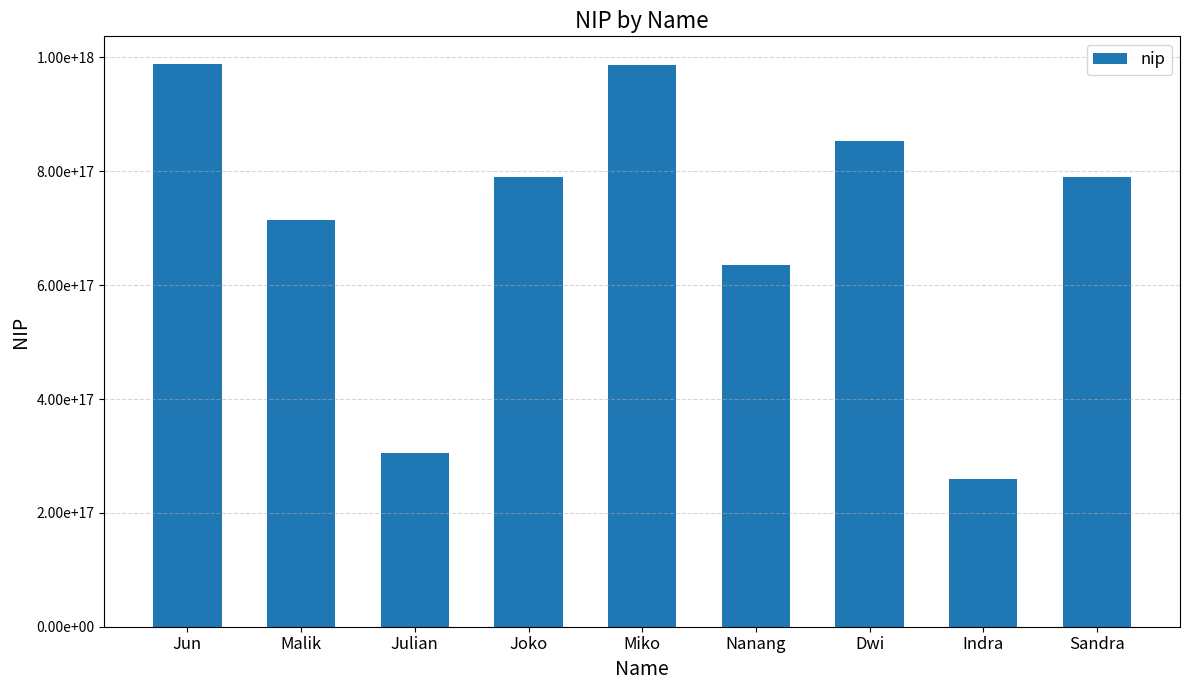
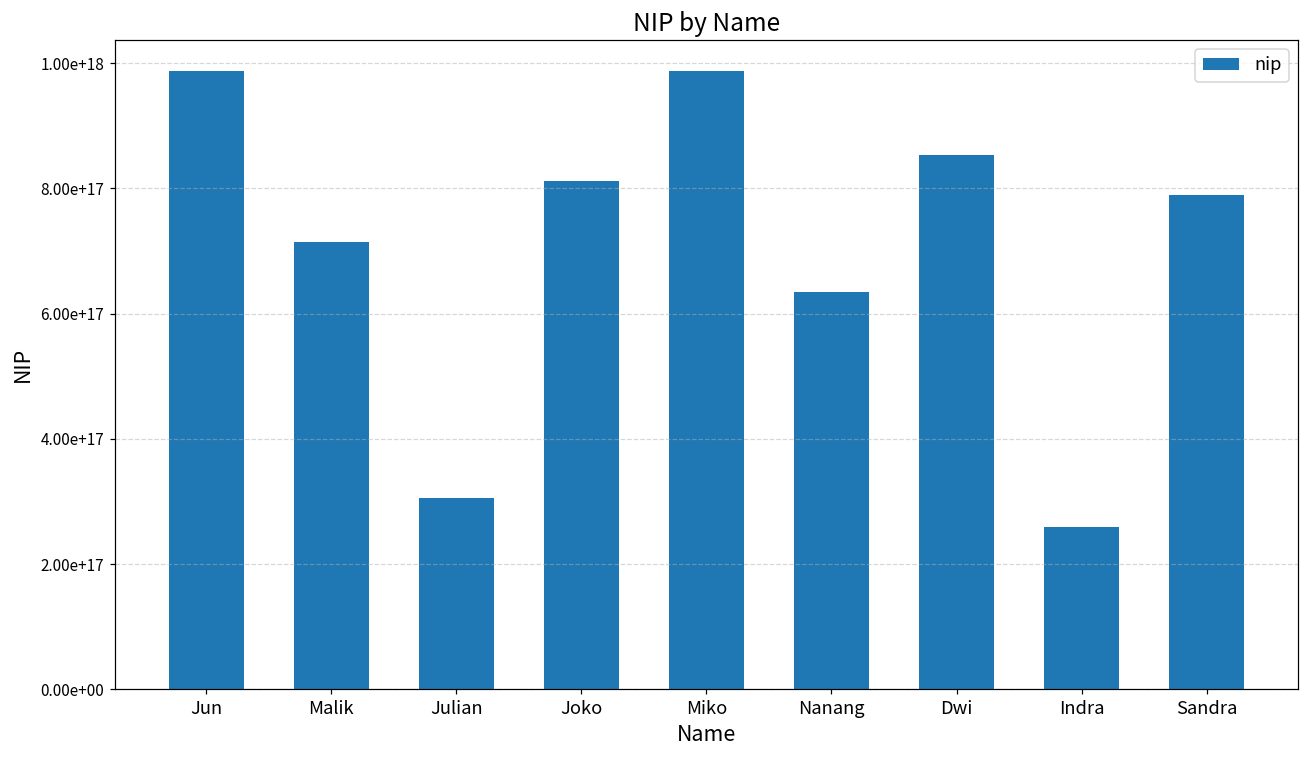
Joko: 790000000000000000 -> 810000000000000000
